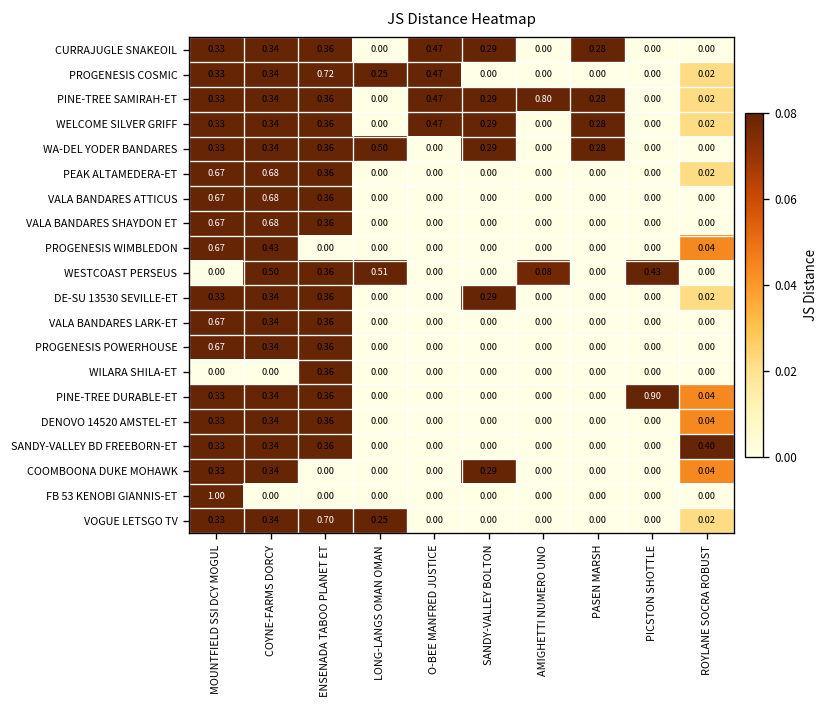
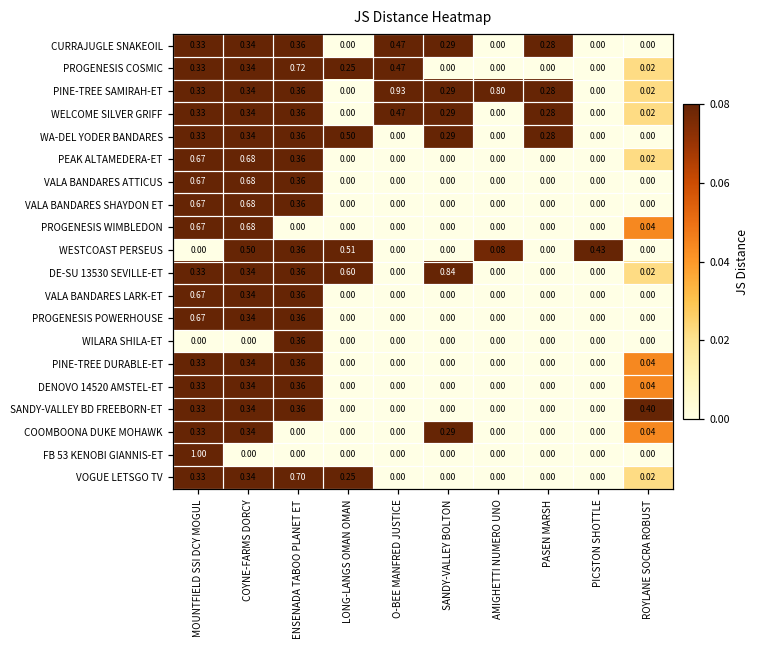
PINE-TREE SAMIRAH-ET, O-BEE MANFRED JUSTICE: 0.47 -> 0.93
PROGENESIS WIMBLEDON, COYNE-FARMS DORCY: 0.43 -> 0.68
DE-SU 13530 SEVILLE-ET, LONG-LANGS OMAN OMAN: 0.00 -> 0.60
DE-SU 13530 SEVILLE-ET, SANDY-VALLEY BOLTON: 0.29 -> 0.84
PINE-TREE DURABLE-ET, PICSTON SHOTTLE: 0.90 -> 0.00
